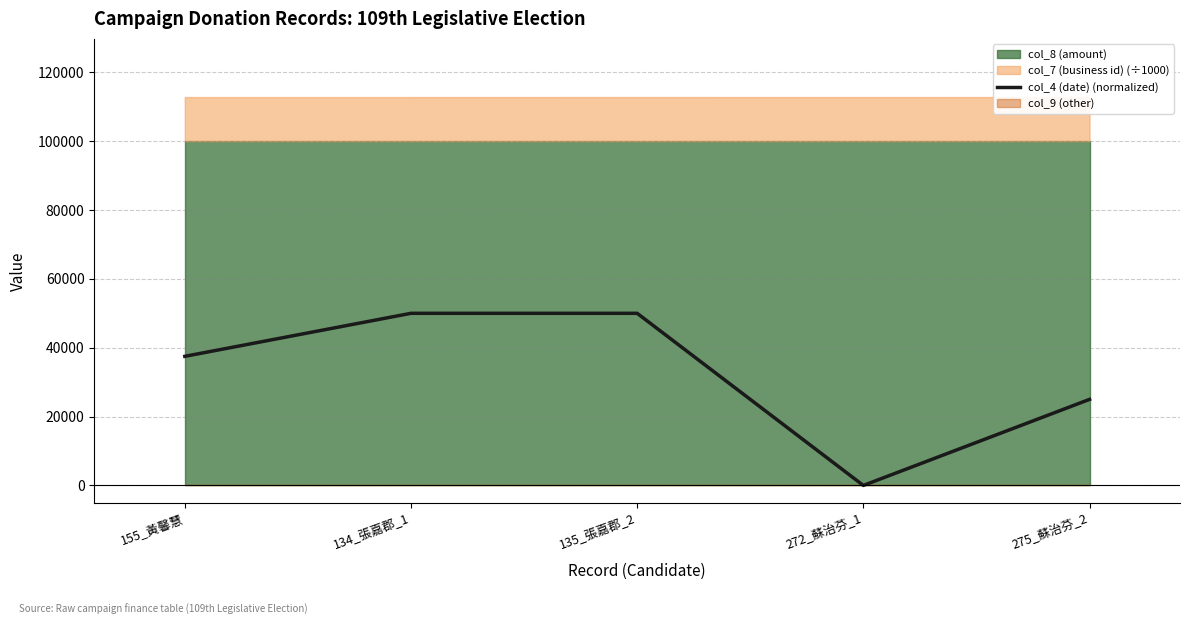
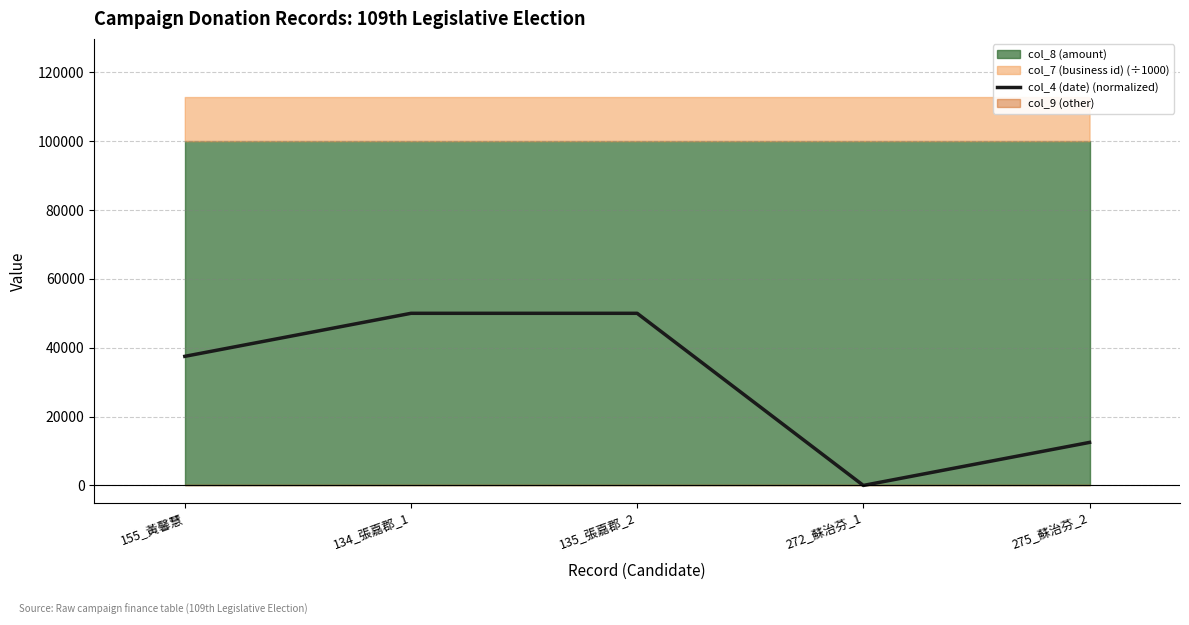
col_4 (date) (normalized), 275_蘇治芬_2: 25000 -> 13000
